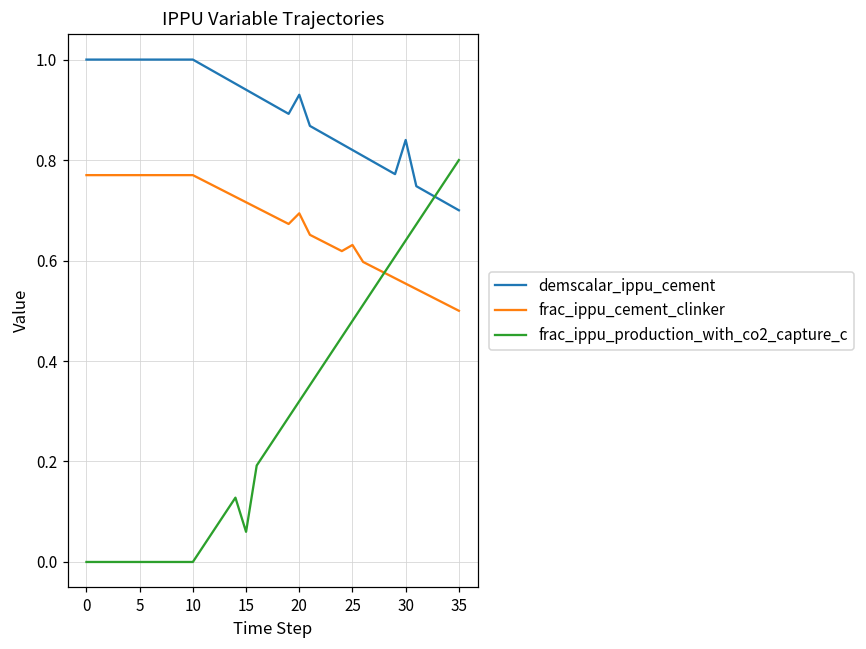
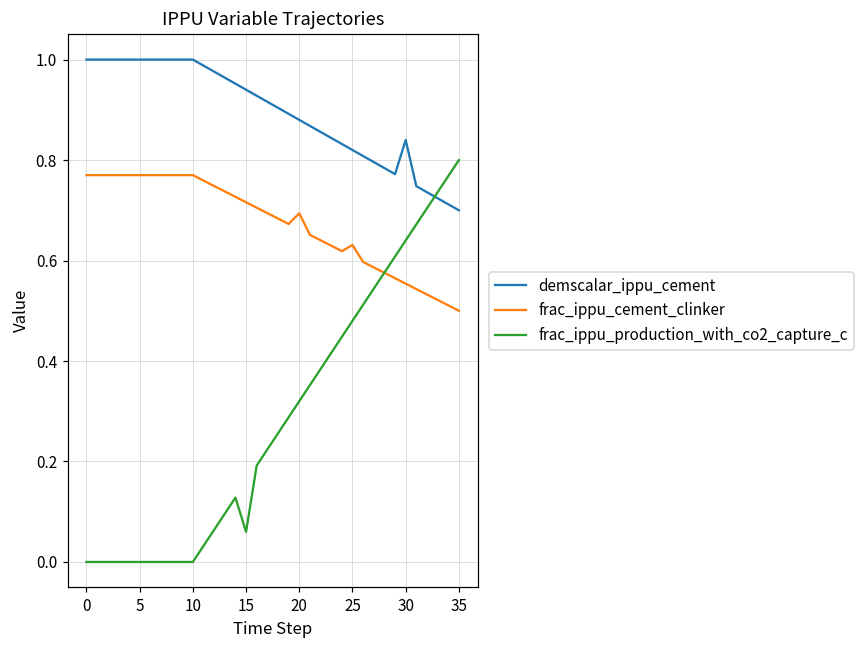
demscalar_ippu_cement, 20: 0.93 -> 0.88
